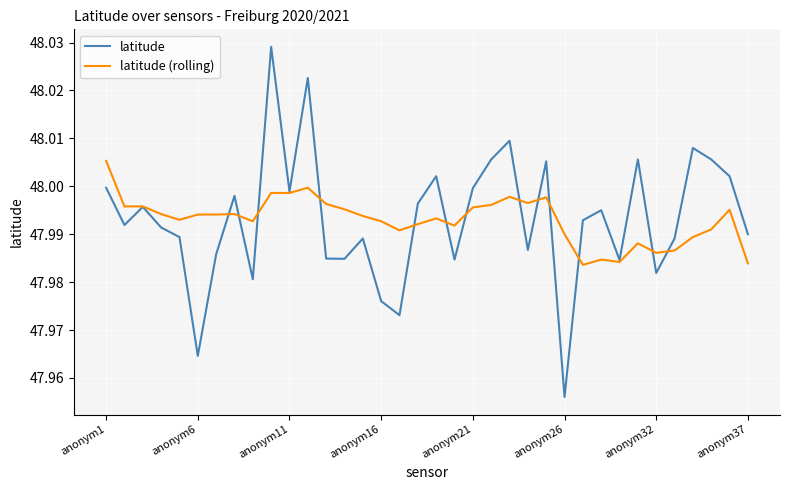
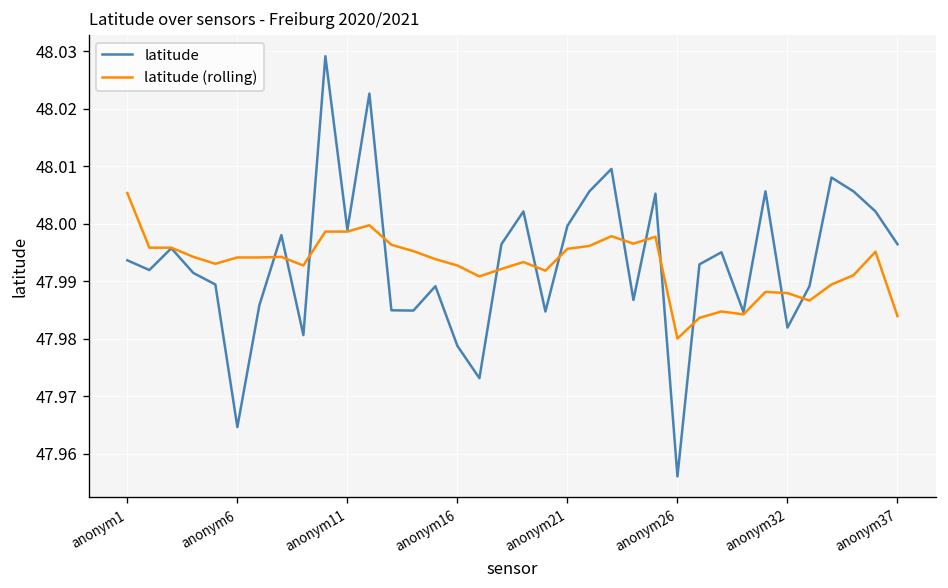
latitude, anonym1: 48.000 -> 47.994
latitude, anonym16: 47.976 -> 47.979
latitude (rolling), anonym26: 47.99 -> 47.98
latitude (rolling), anonym32: 47.986 -> 47.988
latitude, anonym37: 47.990 -> 47.996
